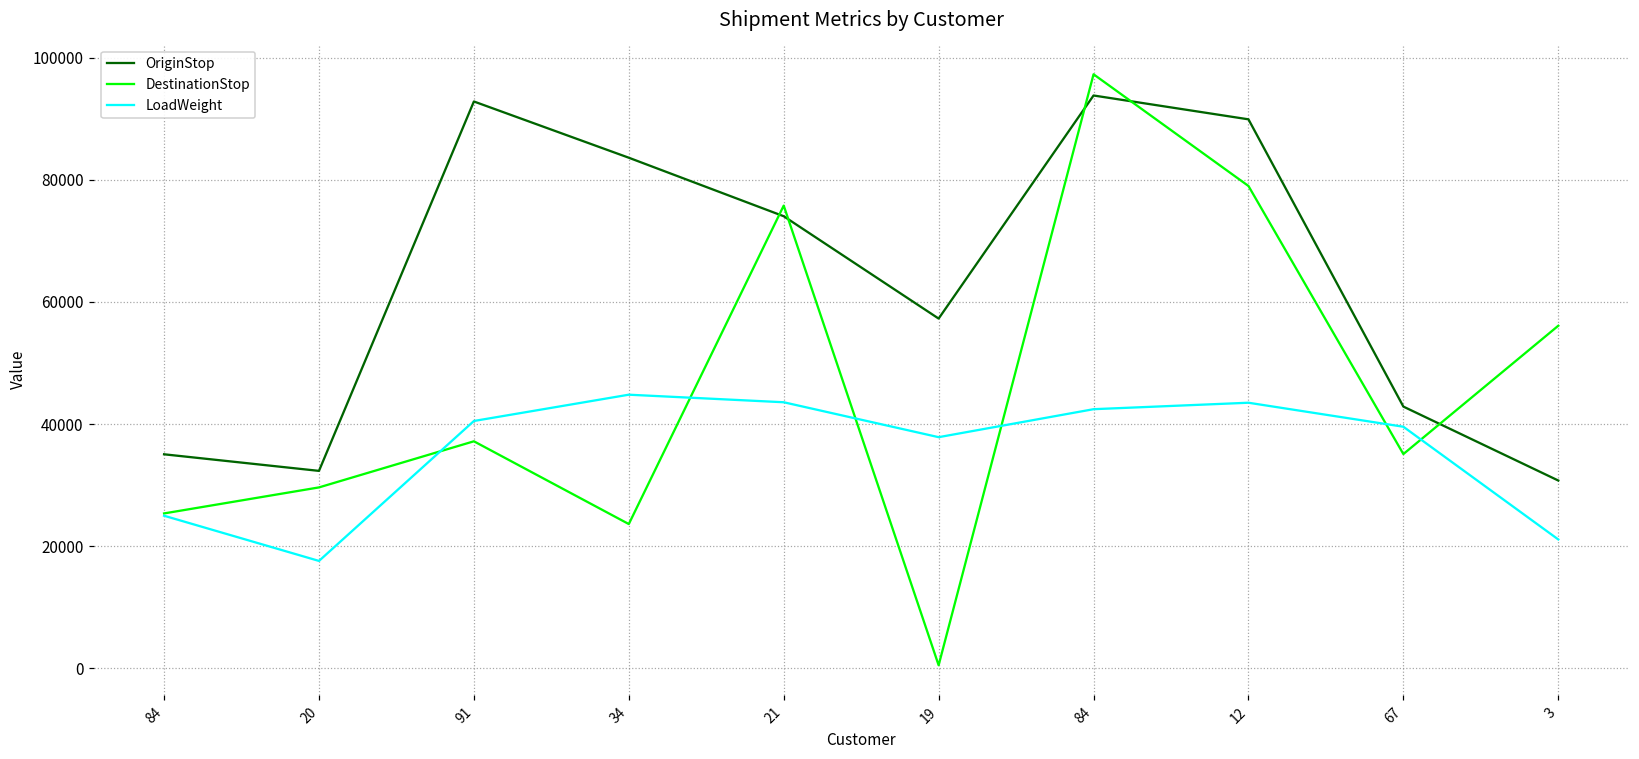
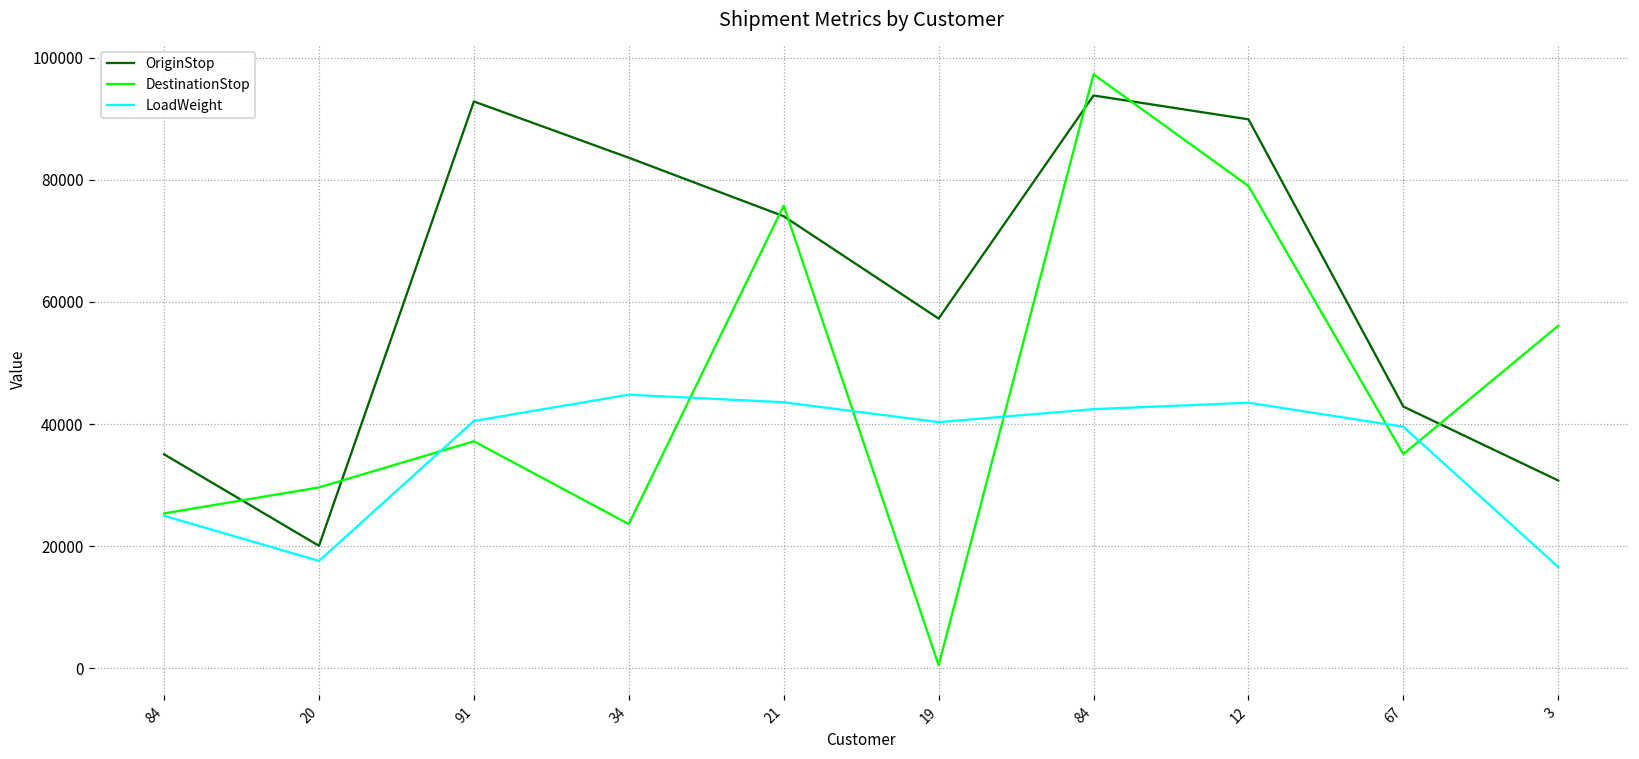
OriginStop, 20: 32000 -> 20000
LoadWeight, 19: 38000 -> 40000
LoadWeight, 3: 21000 -> 17000
